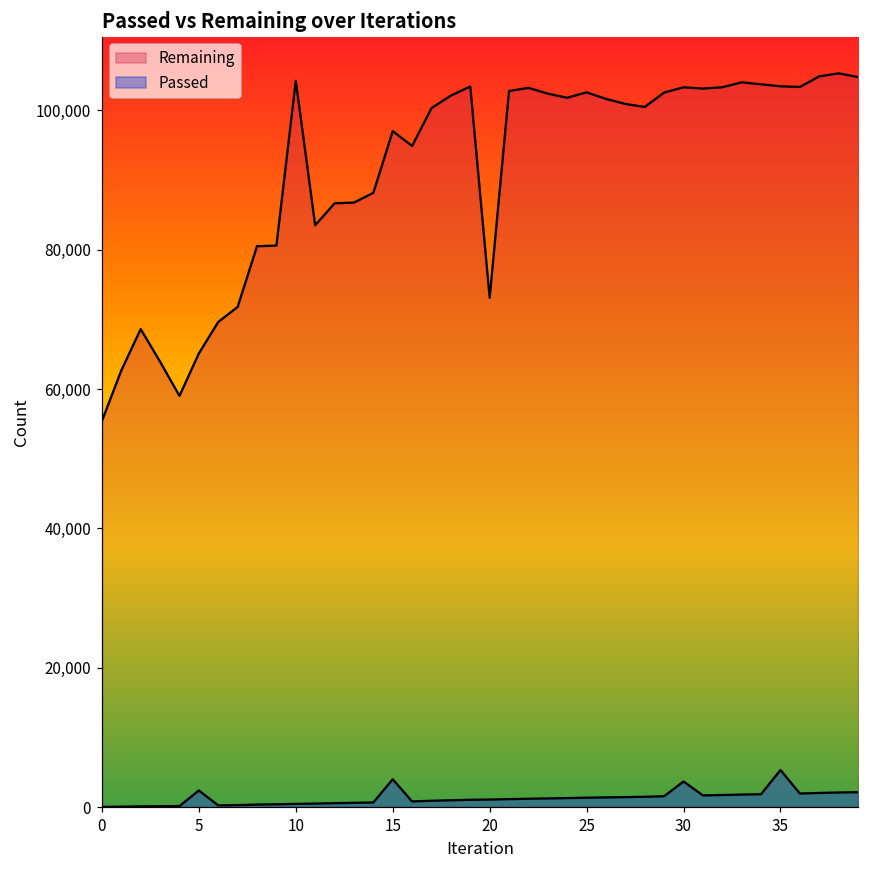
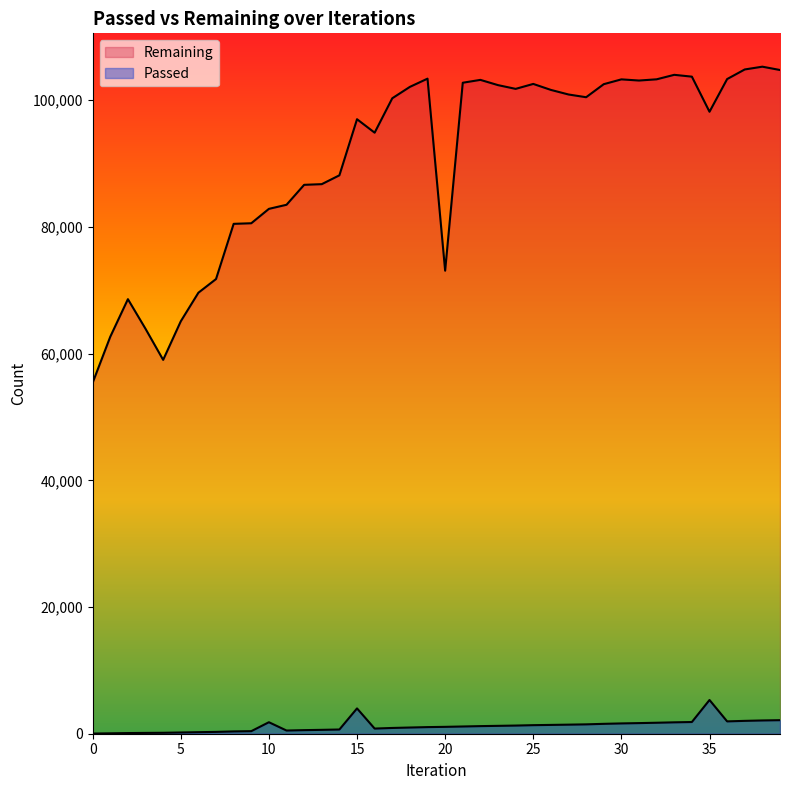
Passed, 5: 2,000 -> 0
Remaining, 10: 104,000 -> 83,000
Passed, 10: 0 -> 2,000
Passed, 30: 4,000 -> 2,000
Remaining, 35: 103,000 -> 98,000
